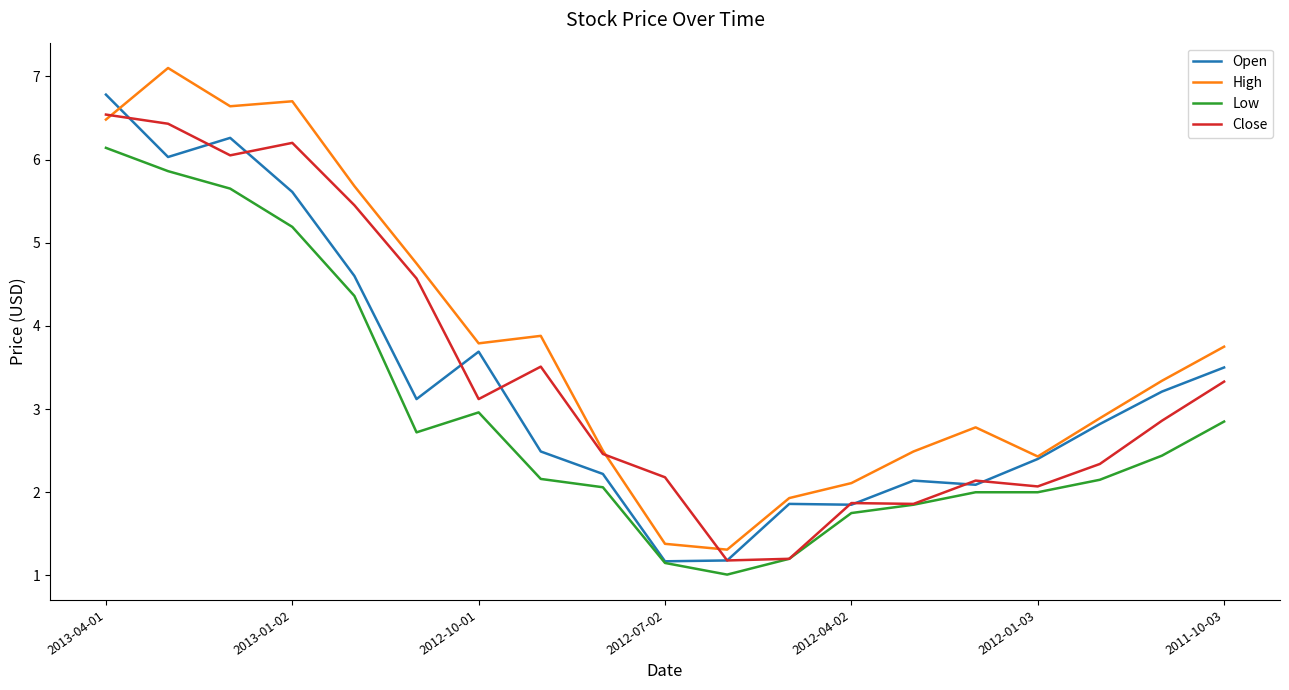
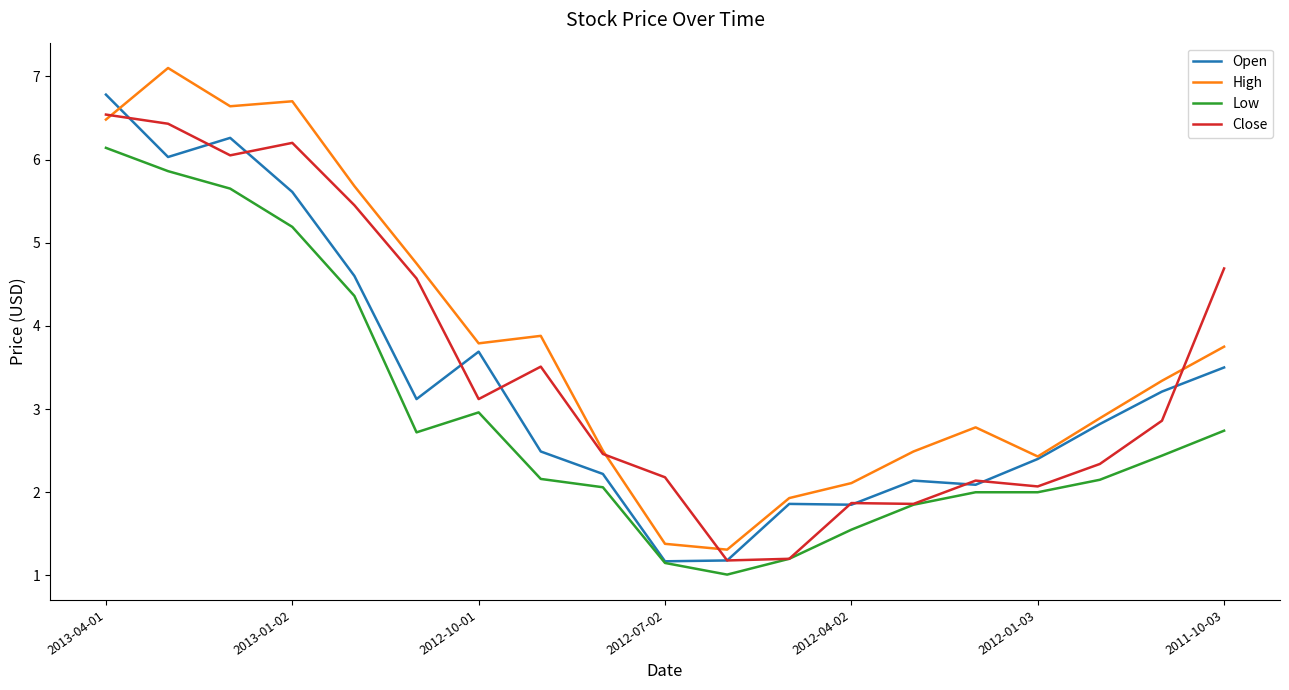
Low, 2012-04-02: 1.8 -> 1.6
Low, 2011-10-03: 2.9 -> 2.7
Close, 2011-10-03: 3.3 -> 4.7
